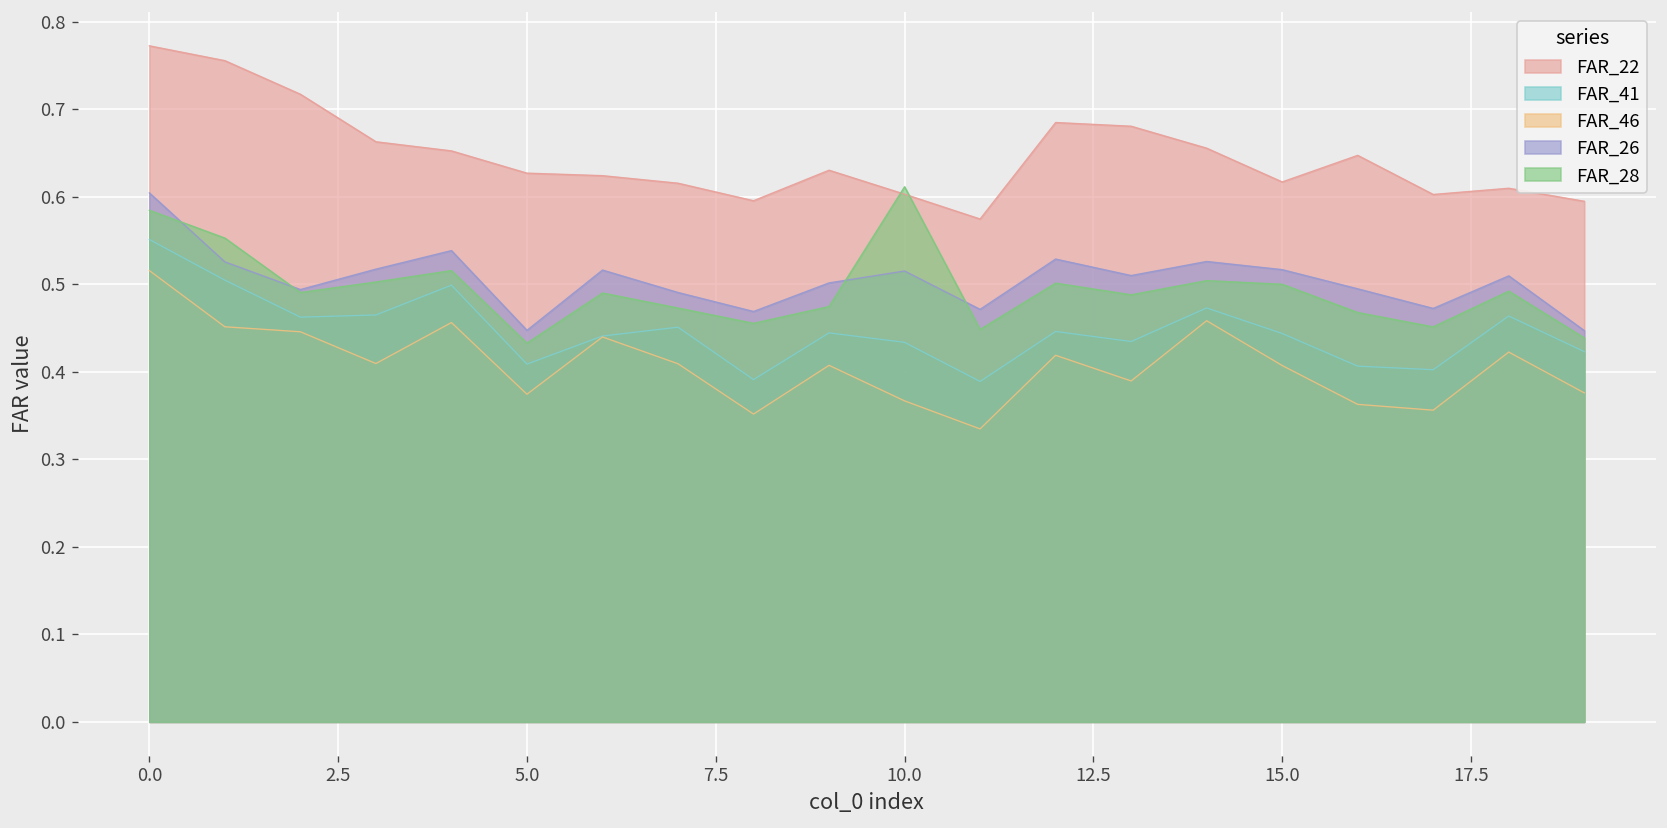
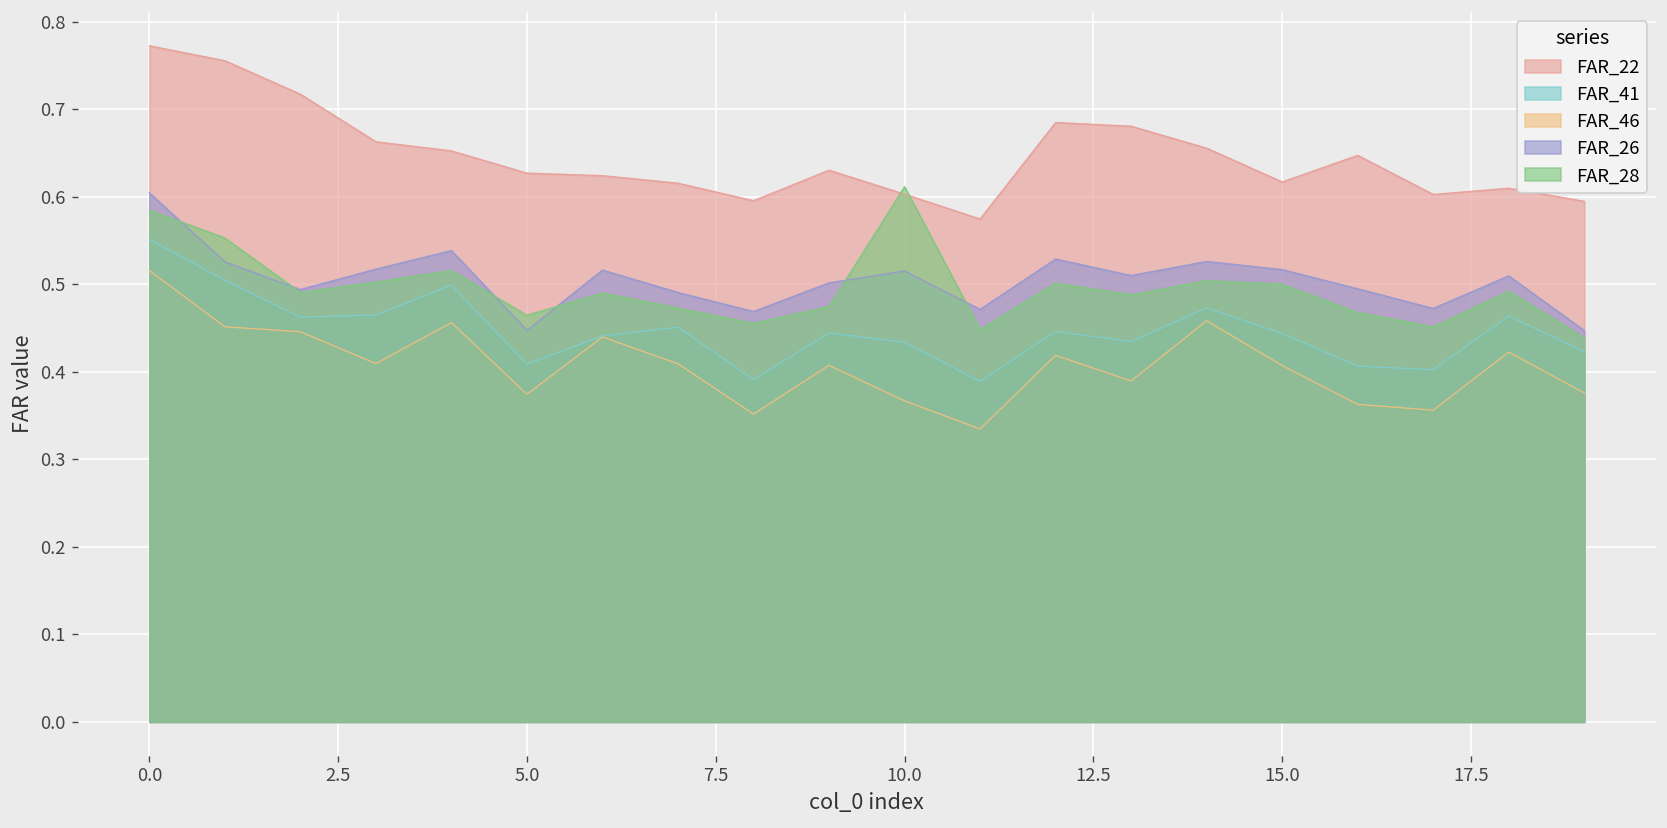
FAR_28, 5.0: 0.43 -> 0.46
